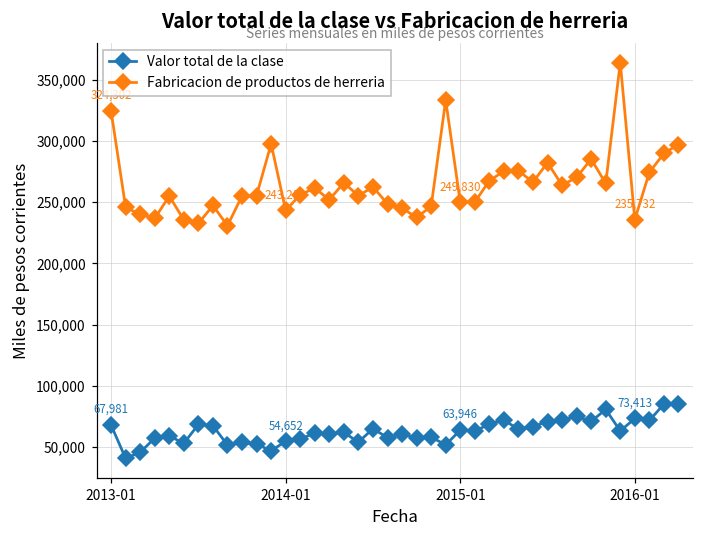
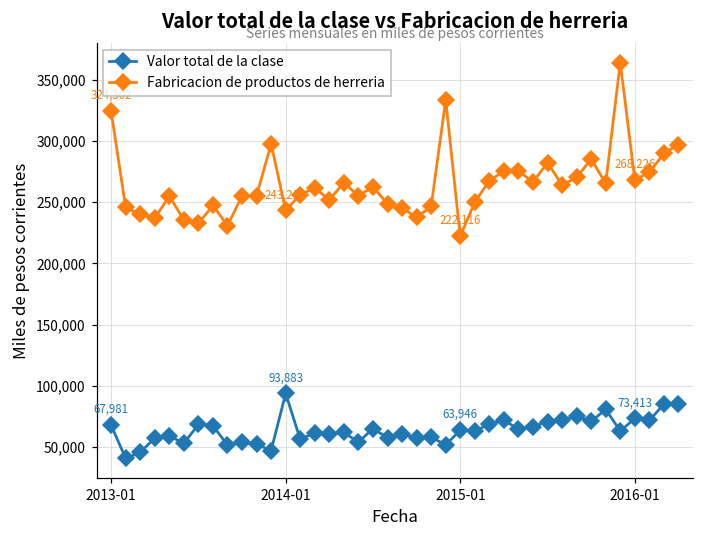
Valor total de la clase, 2014-01: 54,652 -> 93,883
Fabricacion de productos de herreria, 2015-01: 249,830 -> 222,116
Fabricacion de productos de herreria, 2016-01: 235,732 -> 268,226
